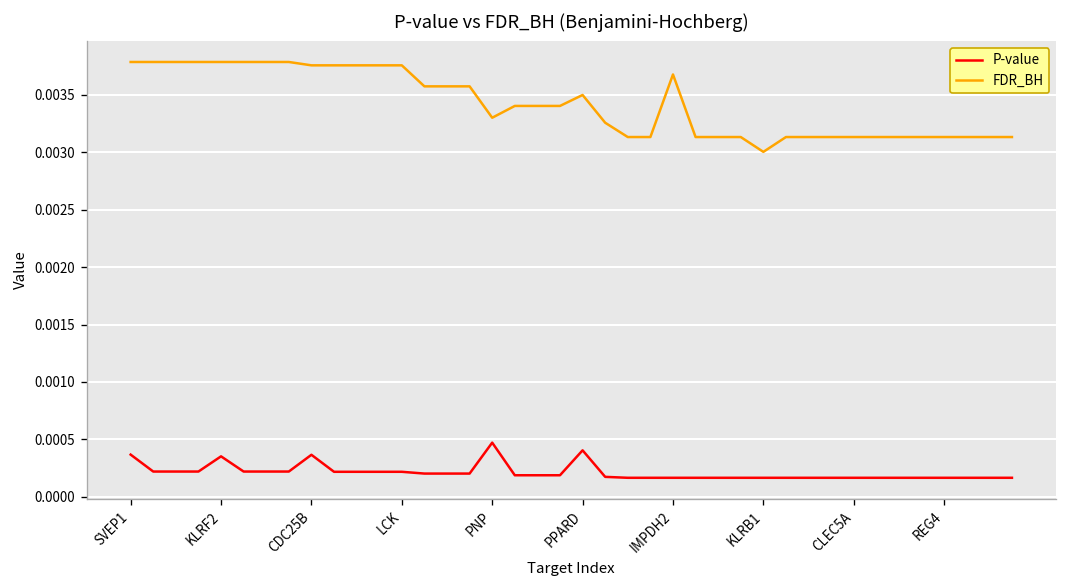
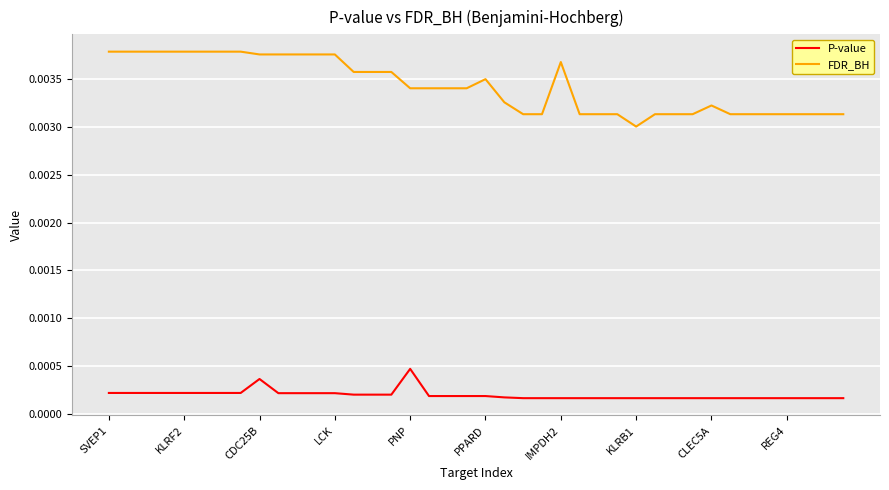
P-value, SVEP1: 0.0004 -> 0.0002
P-value, KLRF2: 0.0004 -> 0.0002
FDR_BH, PNP: 0.0033 -> 0.0034
P-value, PPARD: 0.0004 -> 0.0002
FDR_BH, CLEC5A: 0.0031 -> 0.0032
